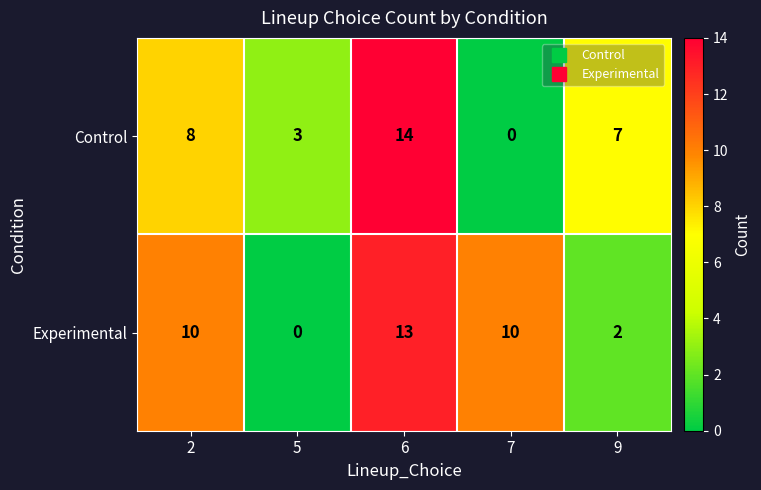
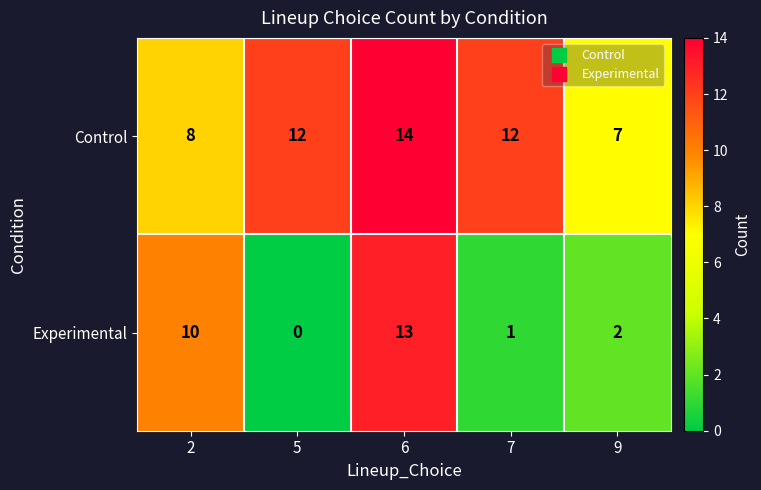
Control, 5: 3 -> 12
Control, 7: 0 -> 12
Experimental, 7: 10 -> 1
